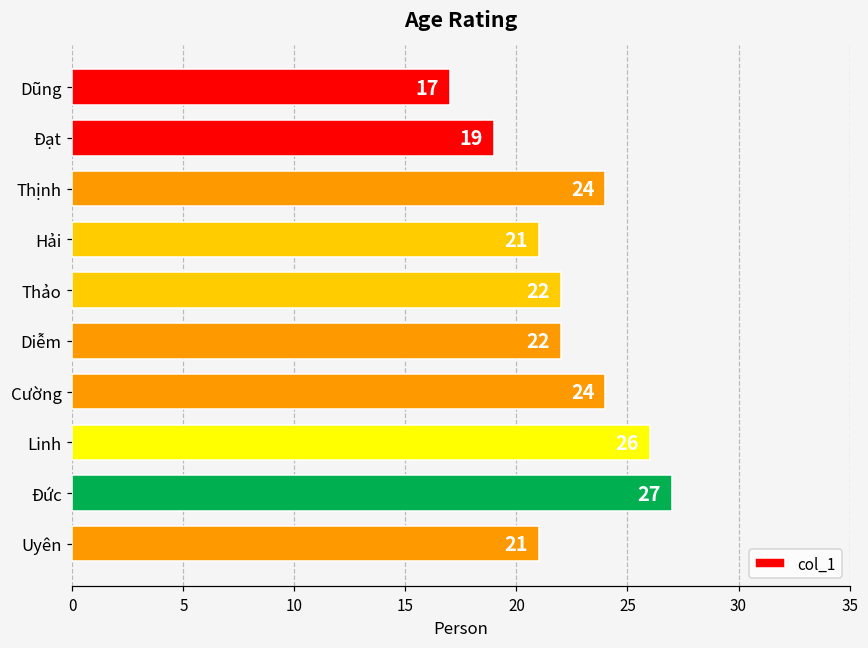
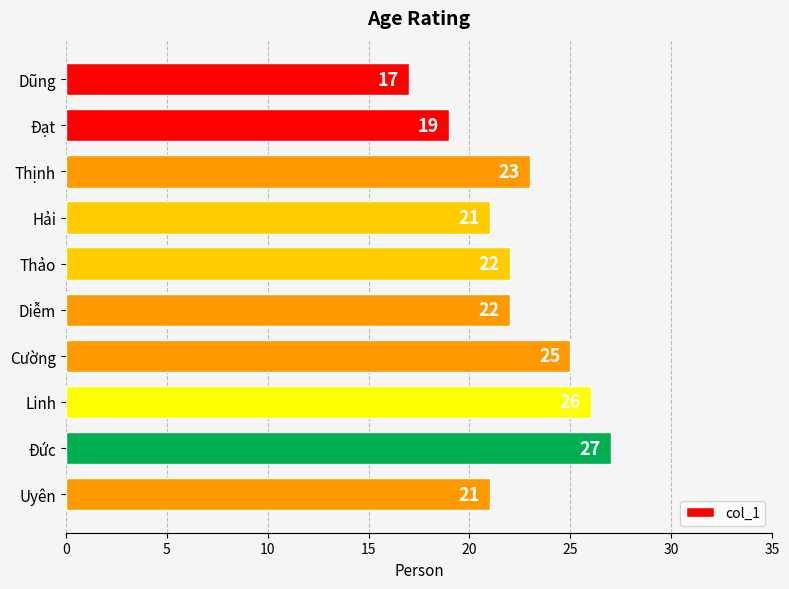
Thịnh: 24 -> 23
Cường: 24 -> 25
